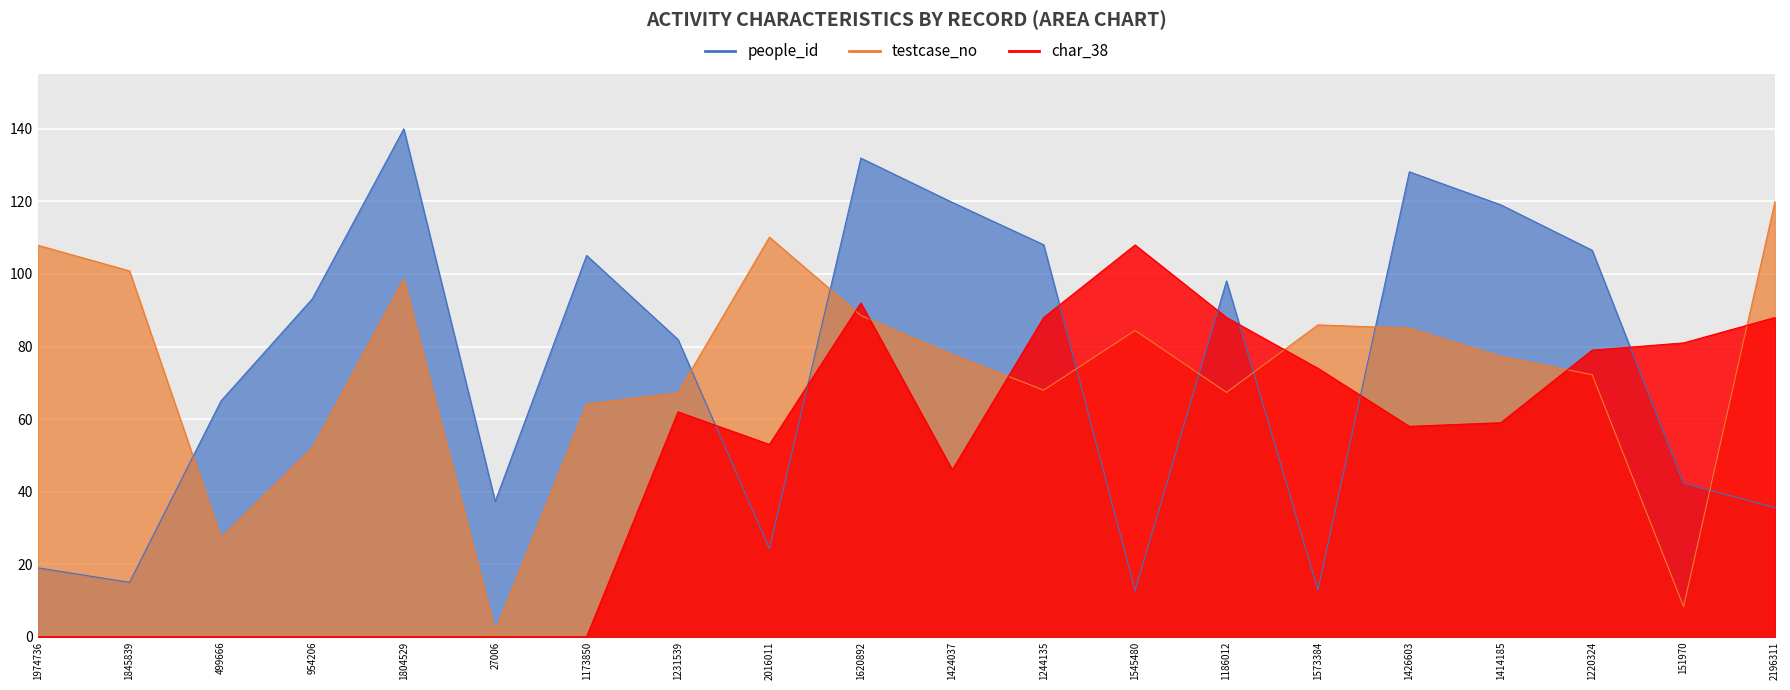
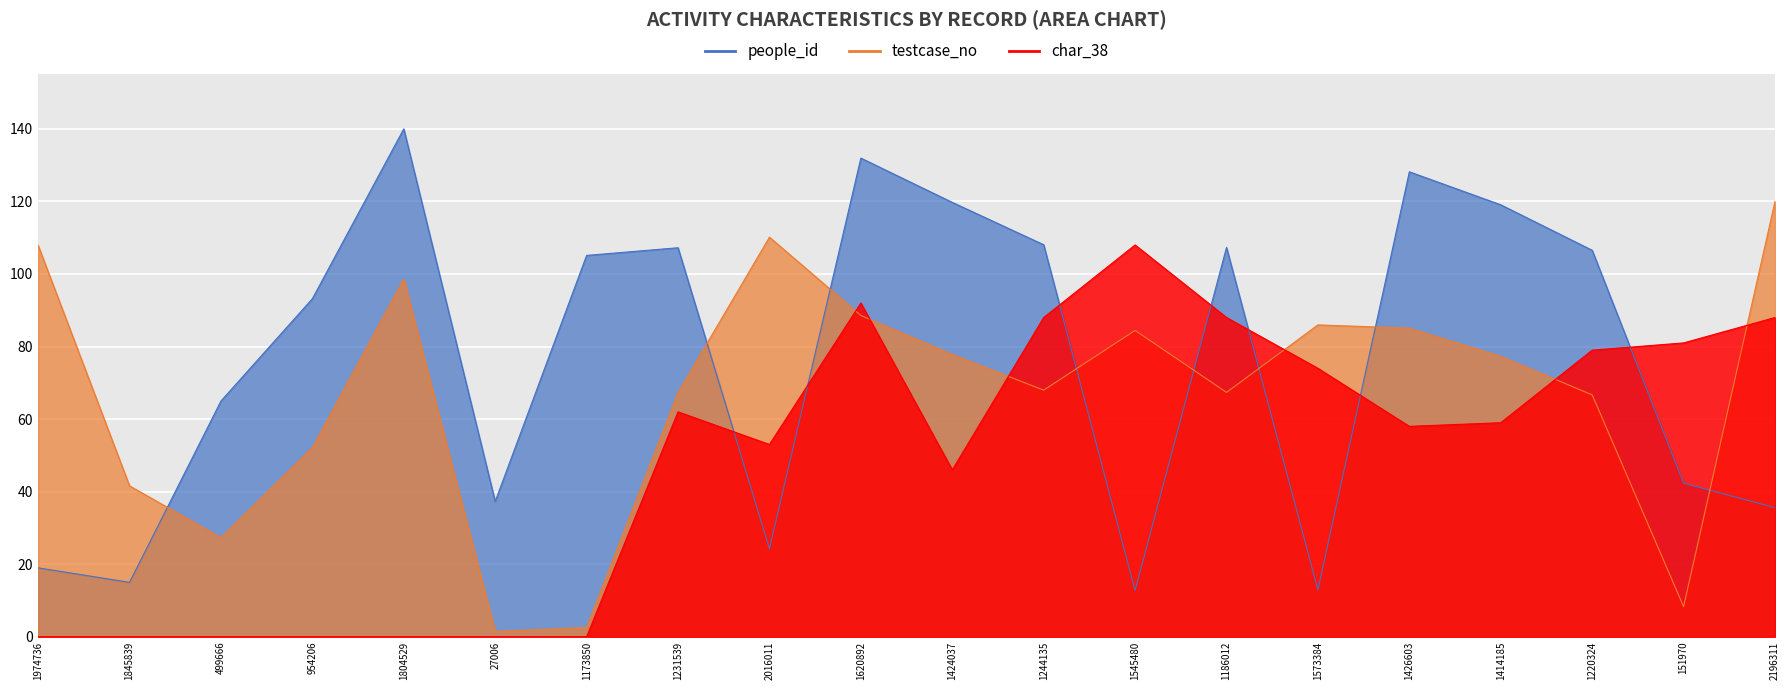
testcase_no, 1845839: 101 -> 42
testcase_no, 1173850: 64 -> 3
people_id, 1231539: 82 -> 107
people_id, 1186012: 98 -> 107
testcase_no, 1220324: 72 -> 67
